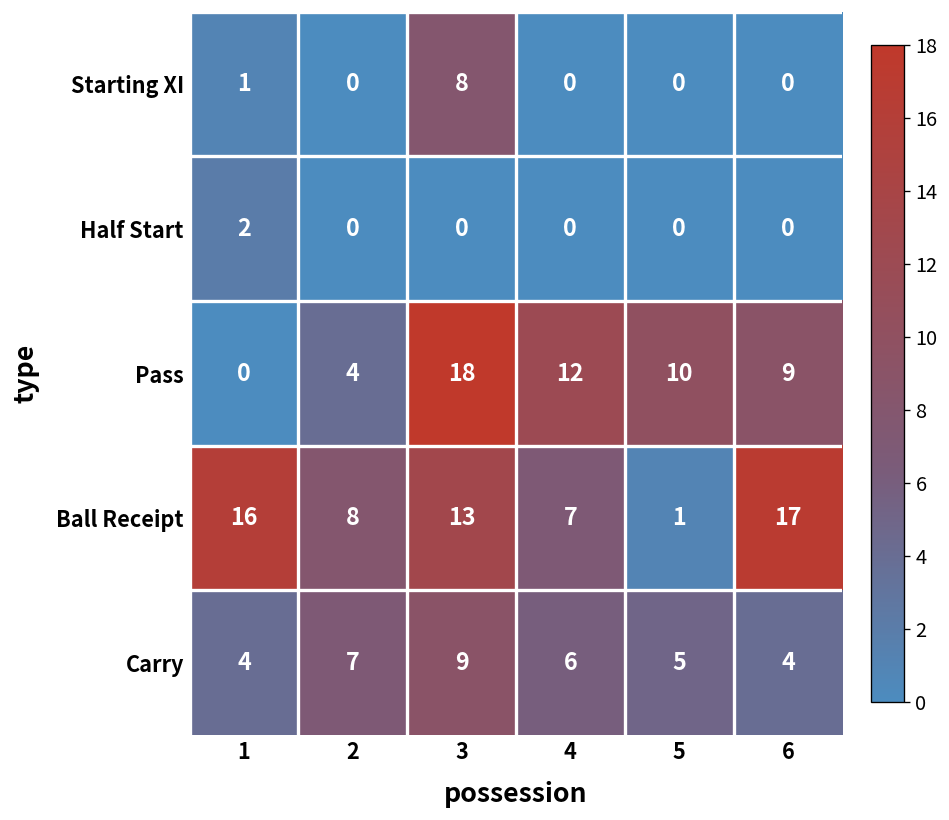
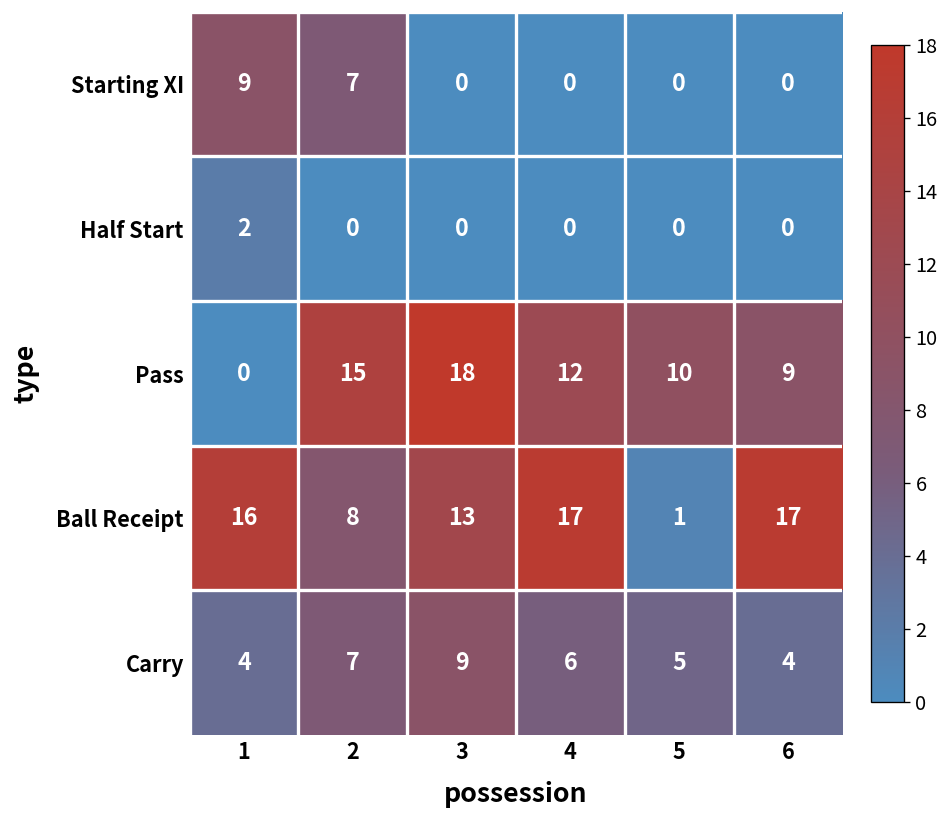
Starting XI, 1: 1 -> 9
Starting XI, 2: 0 -> 7
Starting XI, 3: 8 -> 0
Pass, 2: 4 -> 15
Ball Receipt, 4: 7 -> 17
